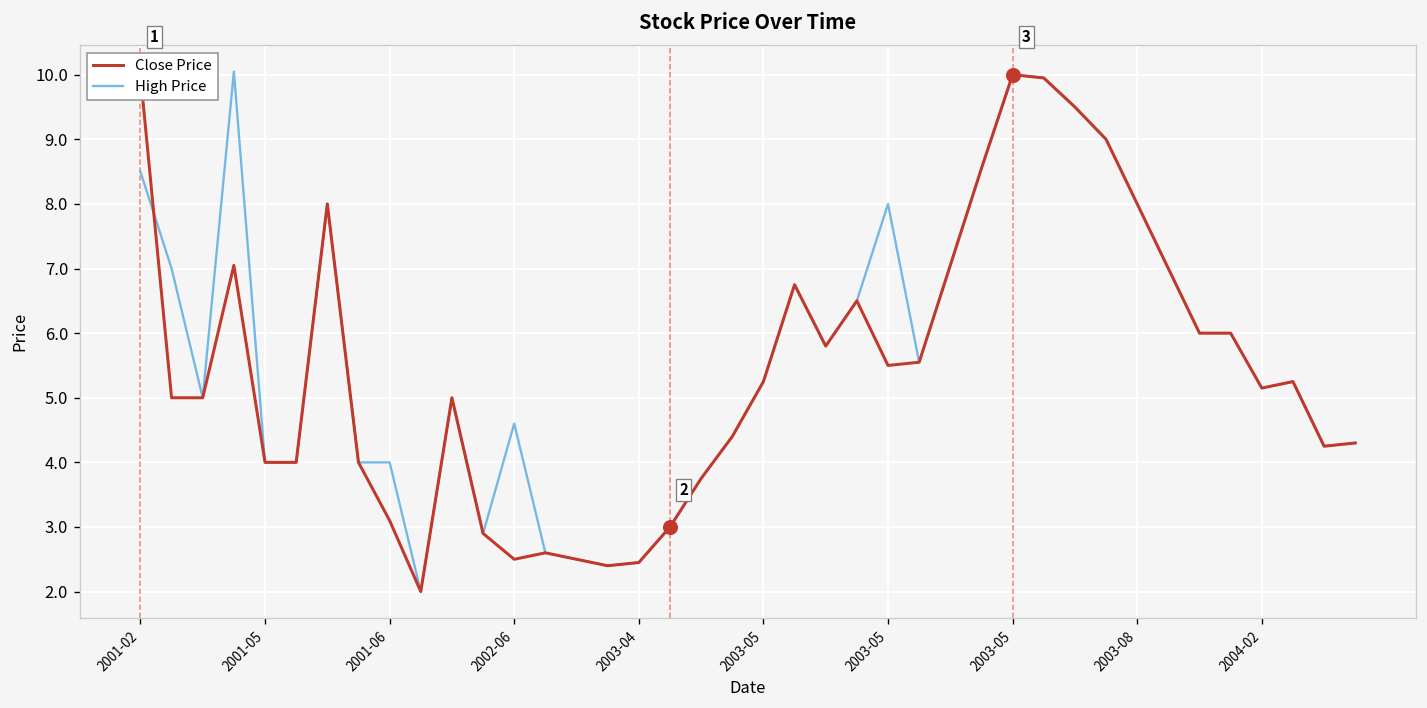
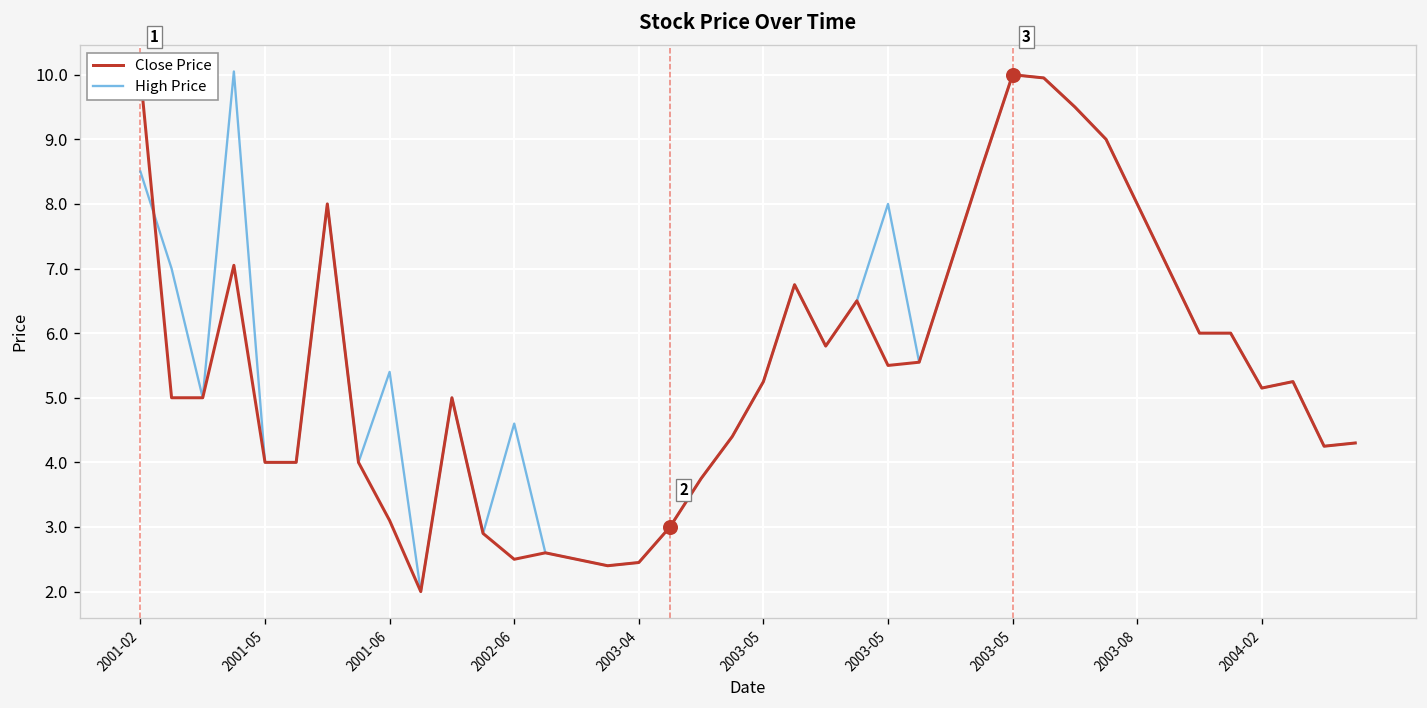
High Price, 2001-06: 4.0 -> 5.4
